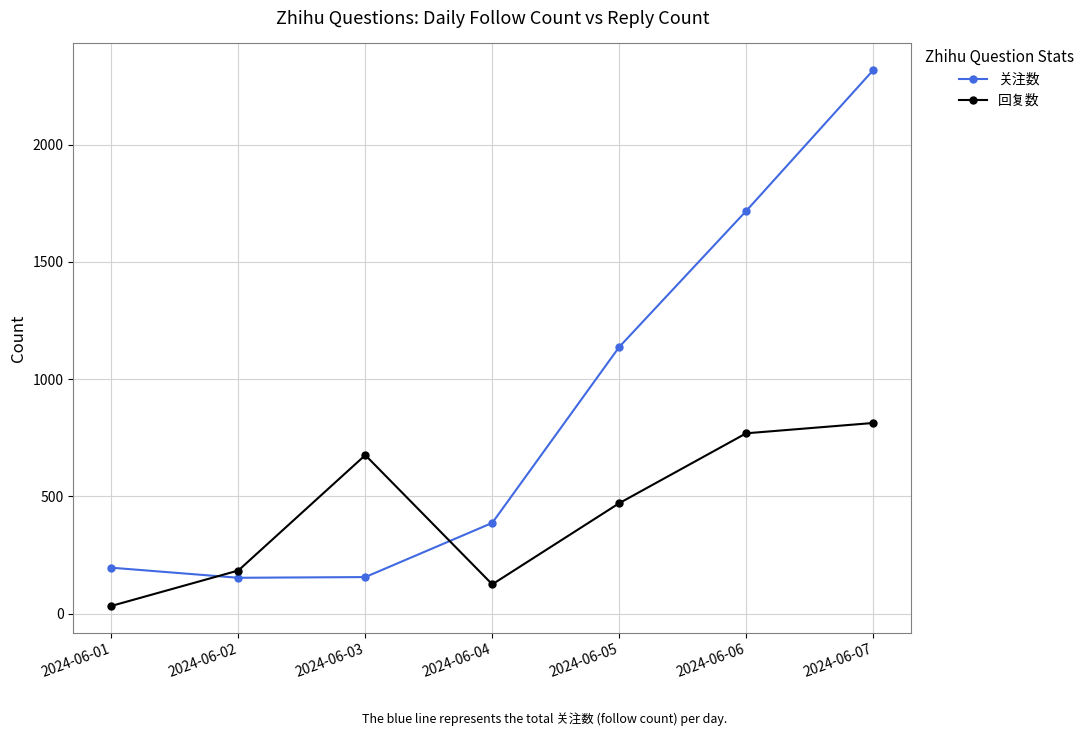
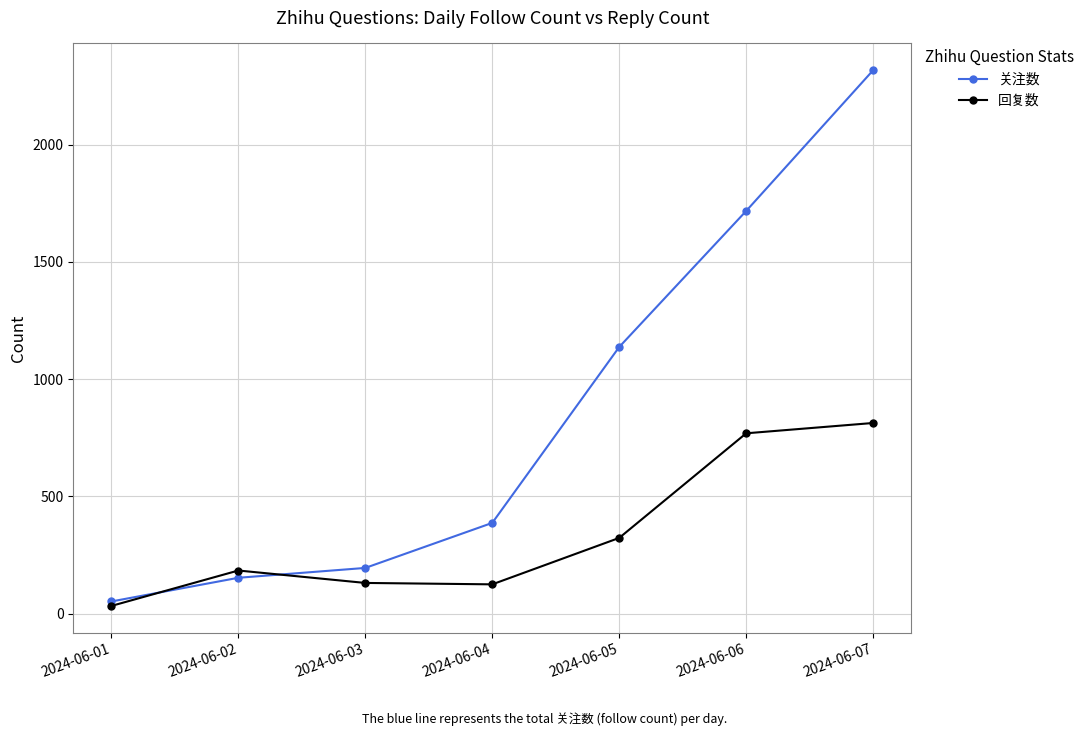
关注数, 2024-06-01: 200 -> 50
关注数, 2024-06-03: 160 -> 200
回复数, 2024-06-03: 680 -> 130
回复数, 2024-06-05: 470 -> 320
